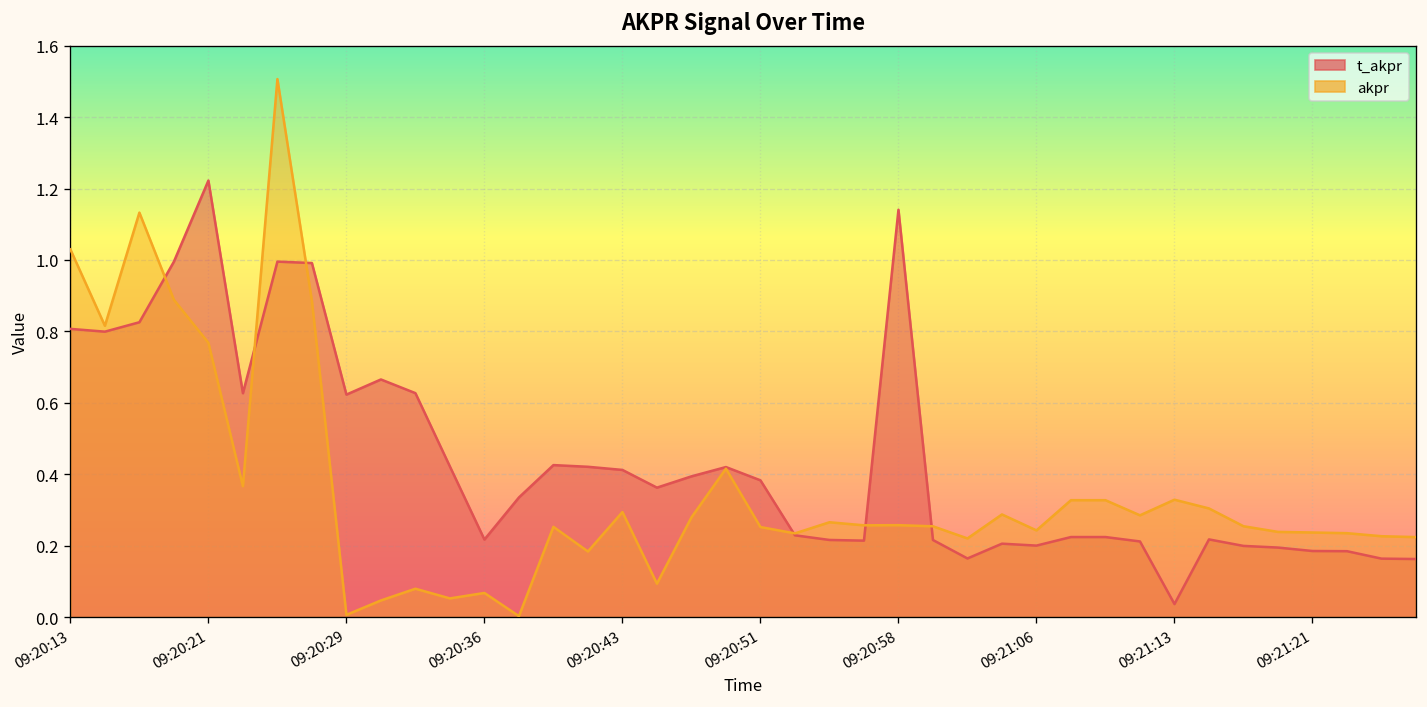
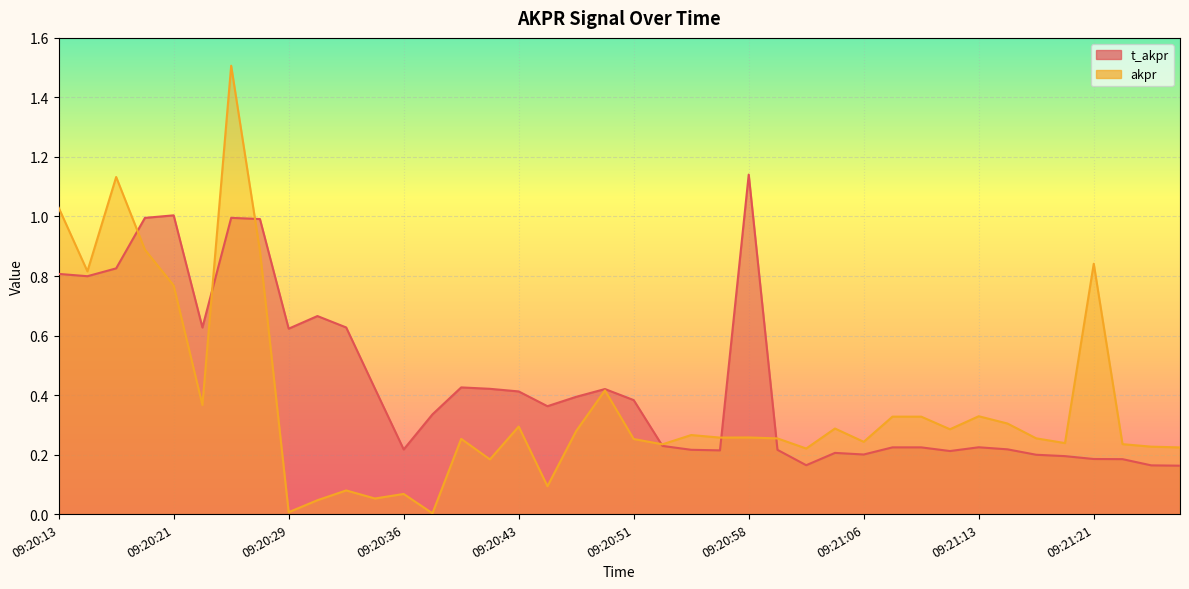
t_akpr, 09:20:21: 1.22 -> 1.00
t_akpr, 09:21:13: 0.04 -> 0.22
akpr, 09:21:21: 0.24 -> 0.84
